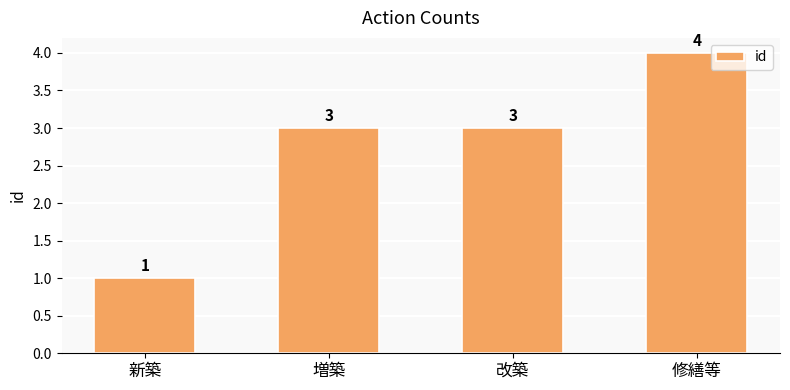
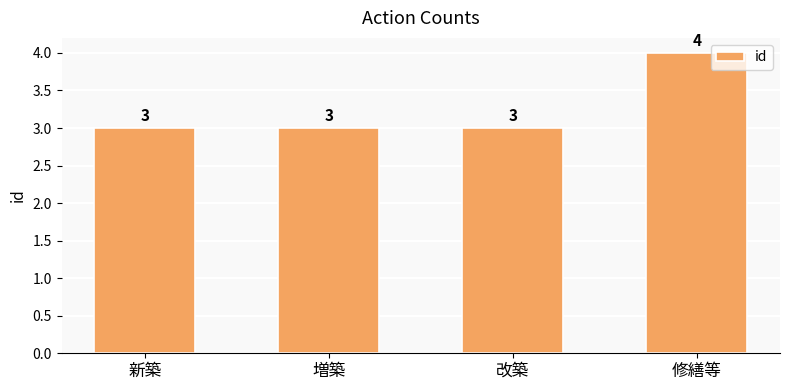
新築: 1 -> 3
